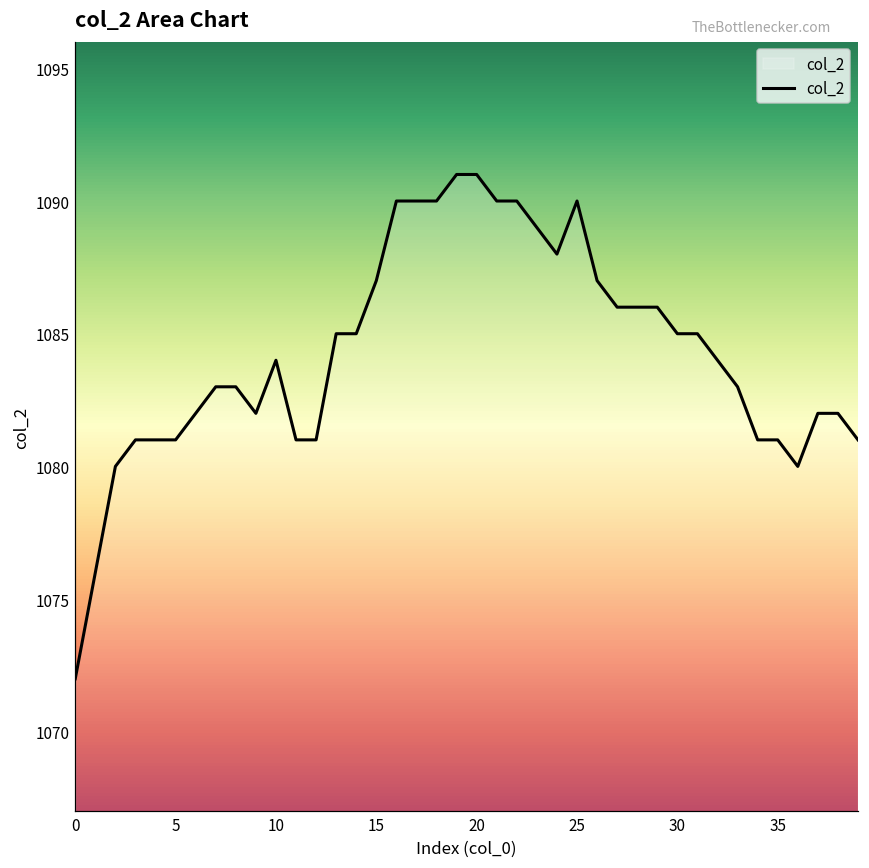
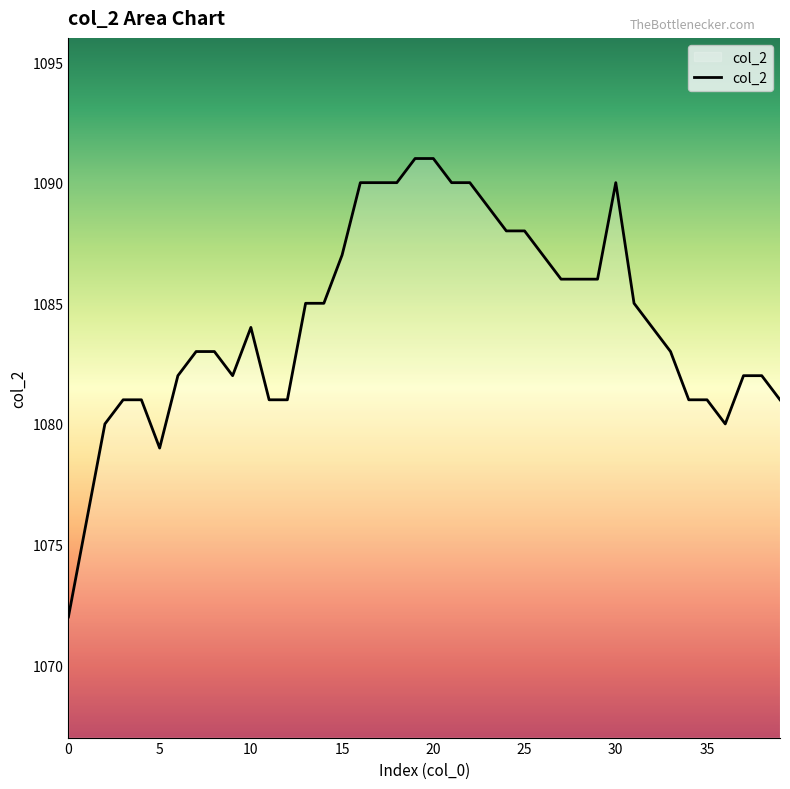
5: 1081 -> 1079
25: 1090 -> 1088
30: 1085 -> 1090
